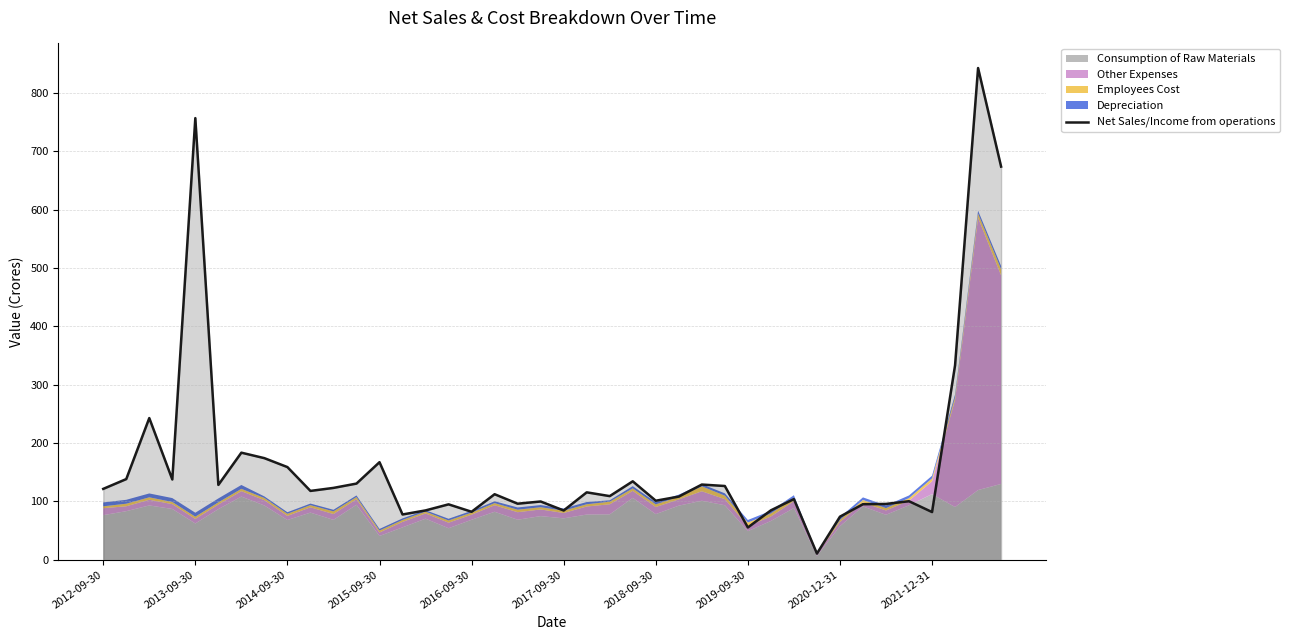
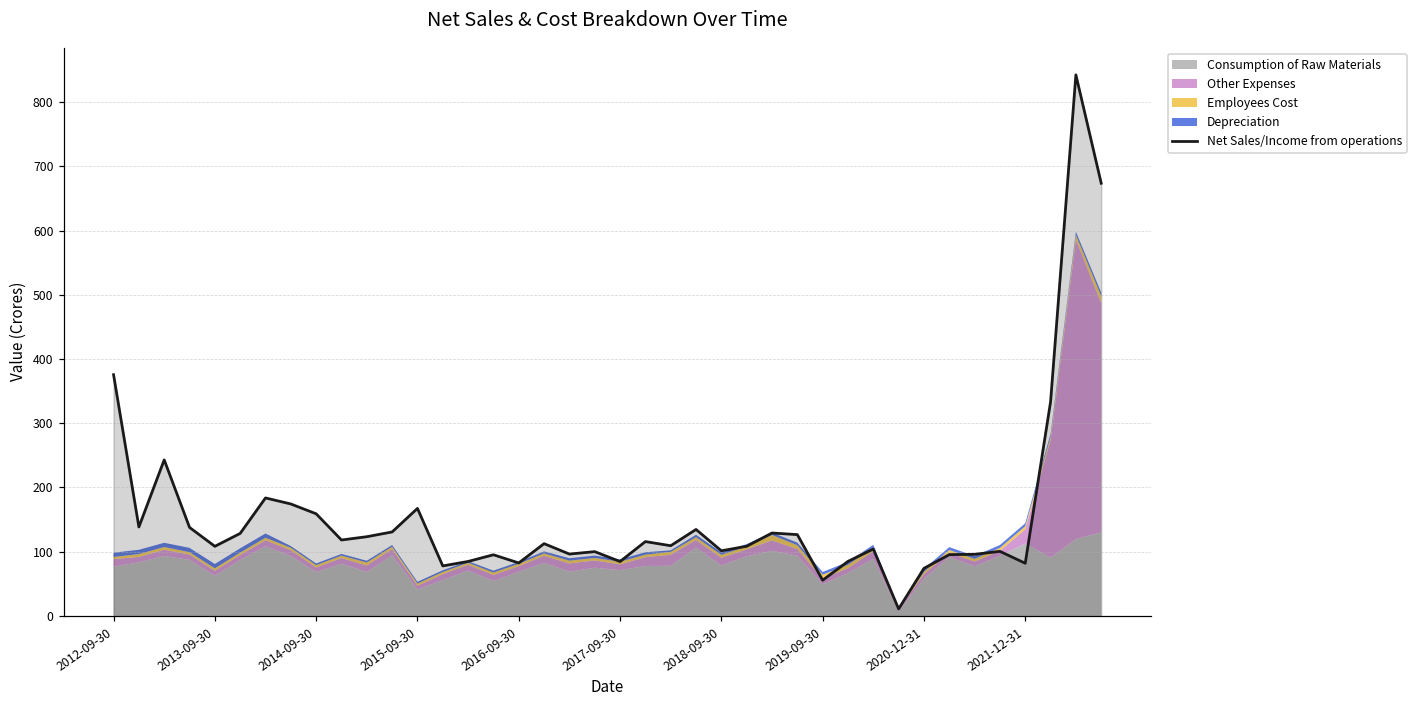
Net Sales/Income from operations, 2012-09-30: 120 -> 380
Net Sales/Income from operations, 2013-09-30: 760 -> 110
